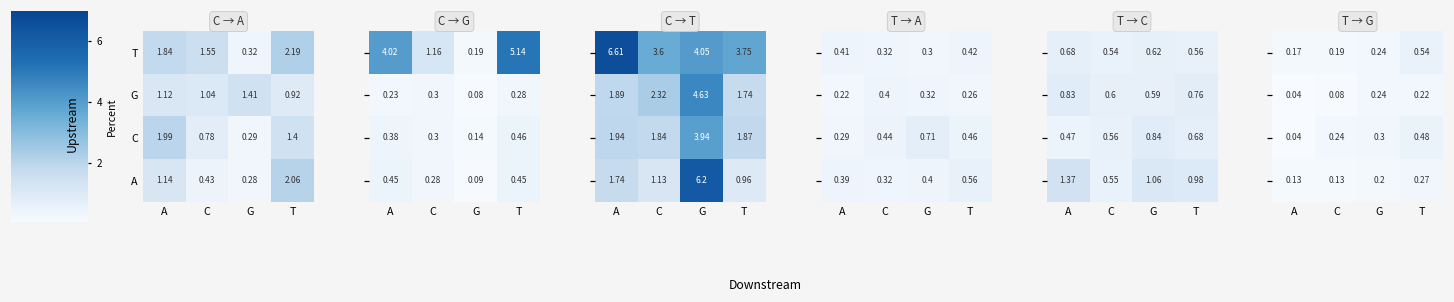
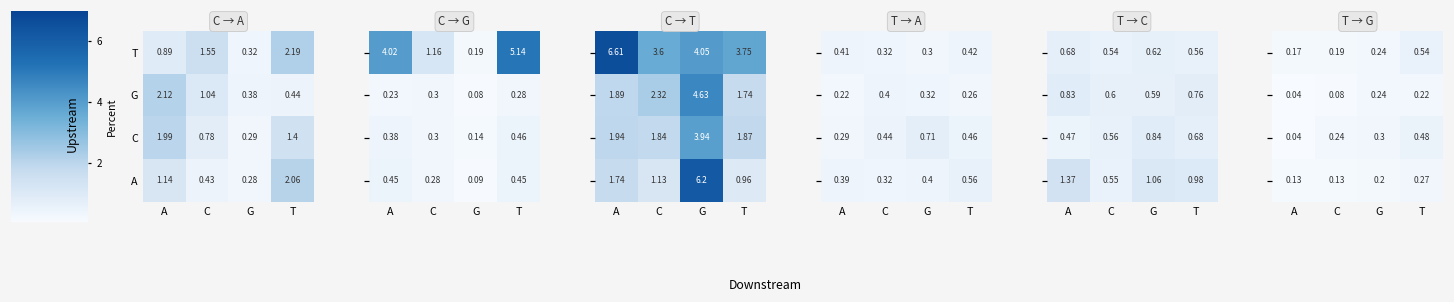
C → A, T, A: 1.84 -> 0.89
C → A, G, A: 1.12 -> 2.12
C → A, G, G: 1.41 -> 0.38
C → A, G, T: 0.92 -> 0.44
